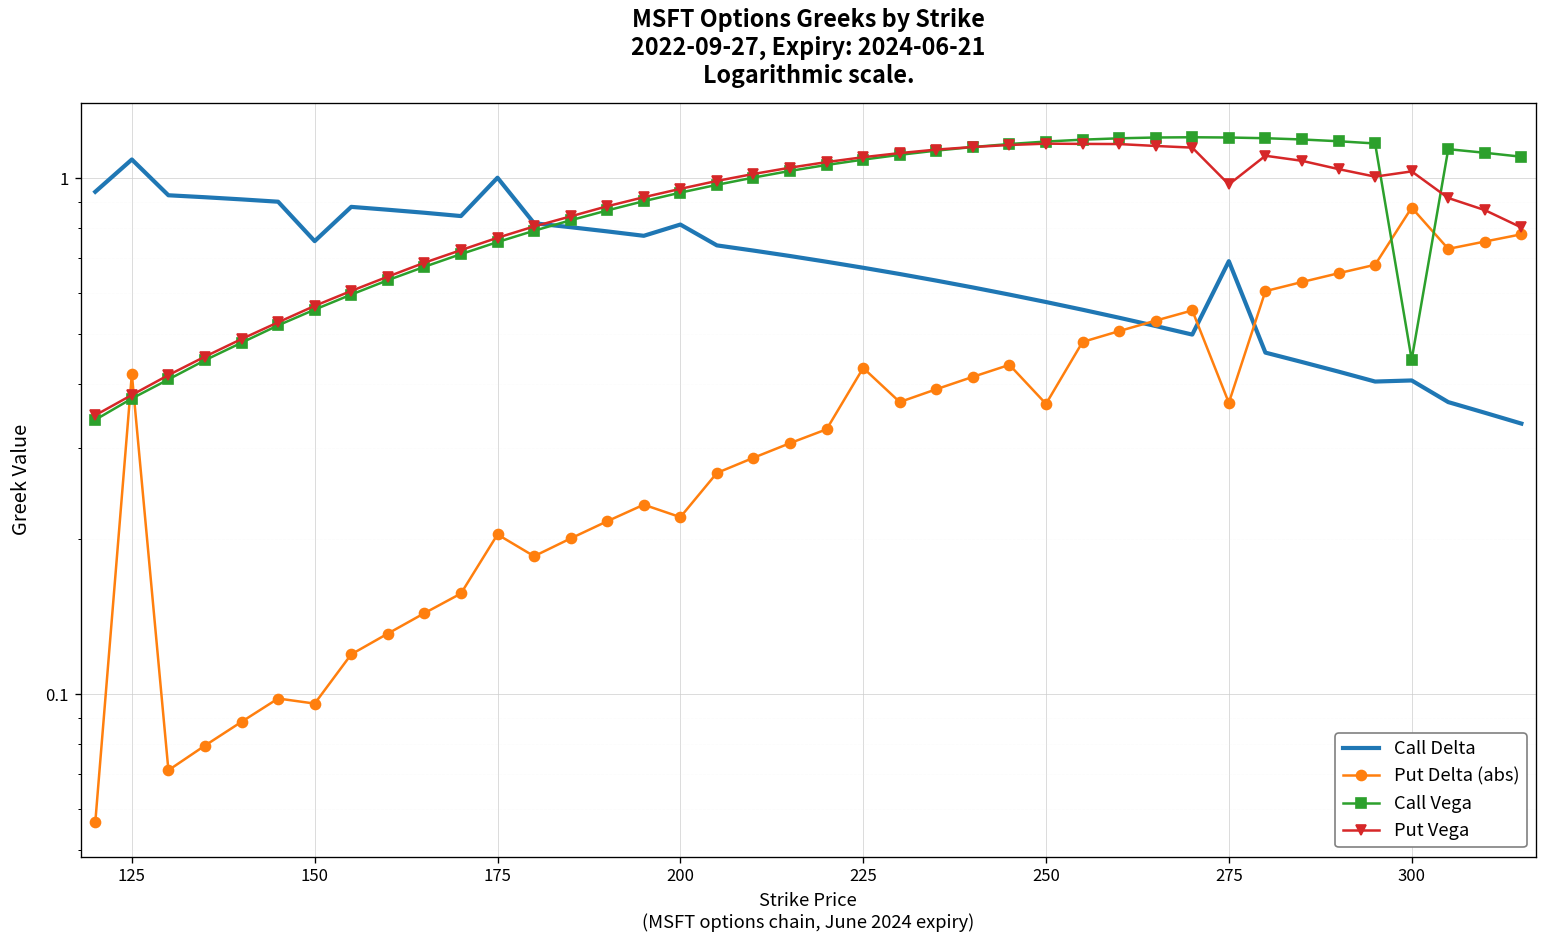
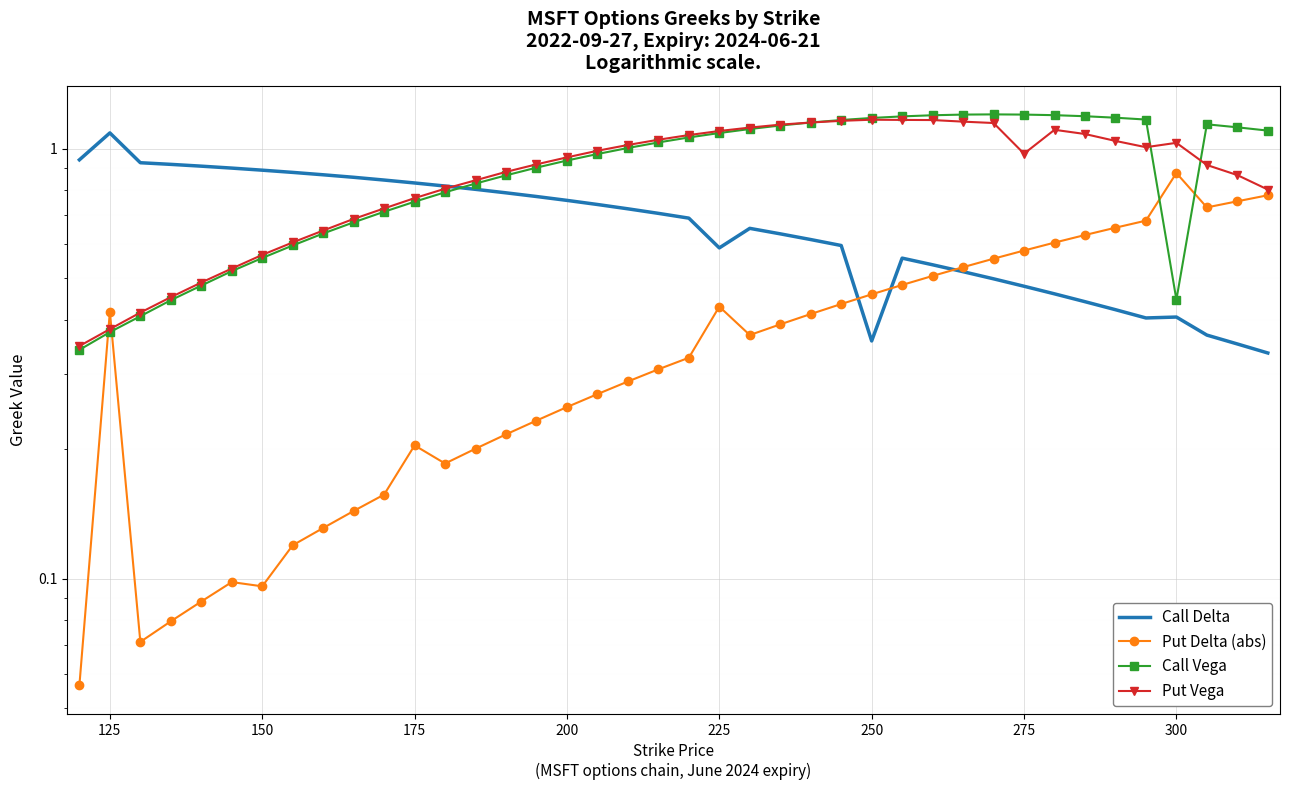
Call Delta, 150: 0.76 -> 0.89
Call Delta, 175: 1.00 -> 0.83
Call Delta, 200: 0.81 -> 0.76
Put Delta (abs), 200: 0.22 -> 0.25
Call Delta, 225: 0.67 -> 0.59
Call Delta, 250: 0.58 -> 0.36
Put Delta (abs), 250: 0.37 -> 0.46
Call Delta, 275: 0.69 -> 0.48
Put Delta (abs), 275: 0.37 -> 0.58
